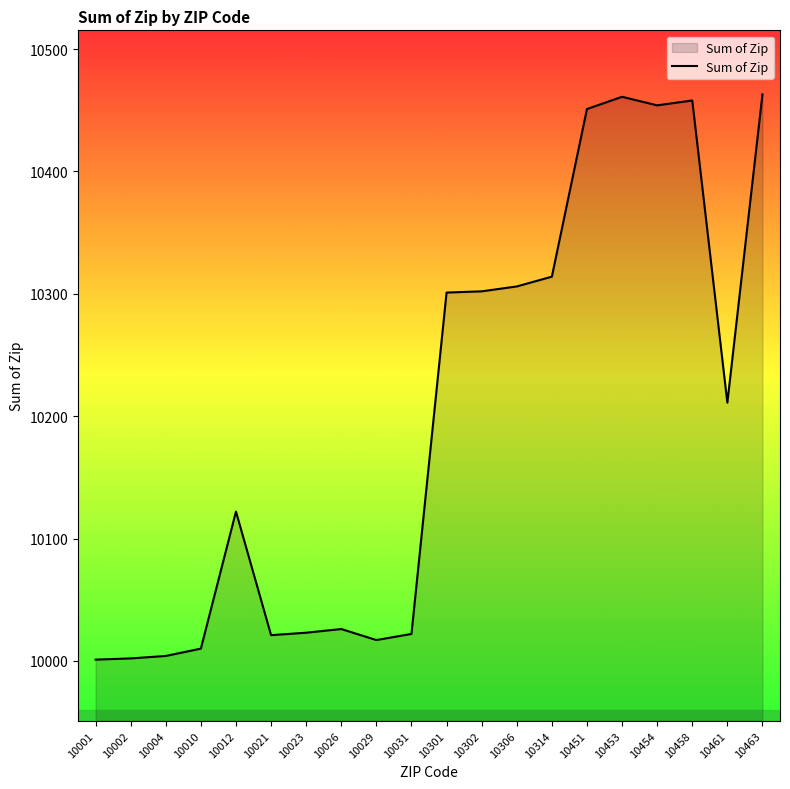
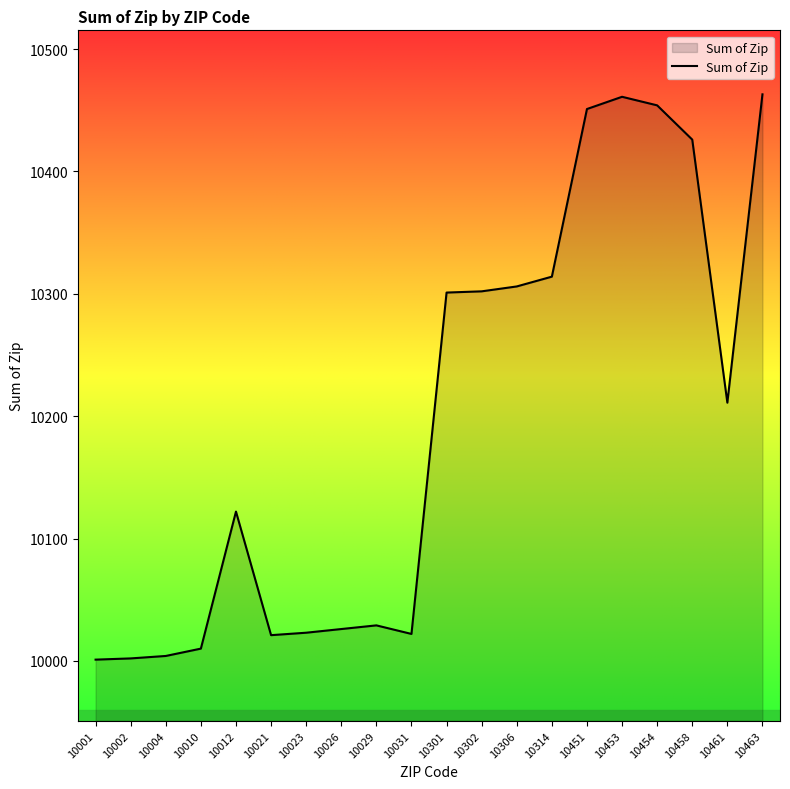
10029: 10017 -> 10029
10458: 10458 -> 10426
